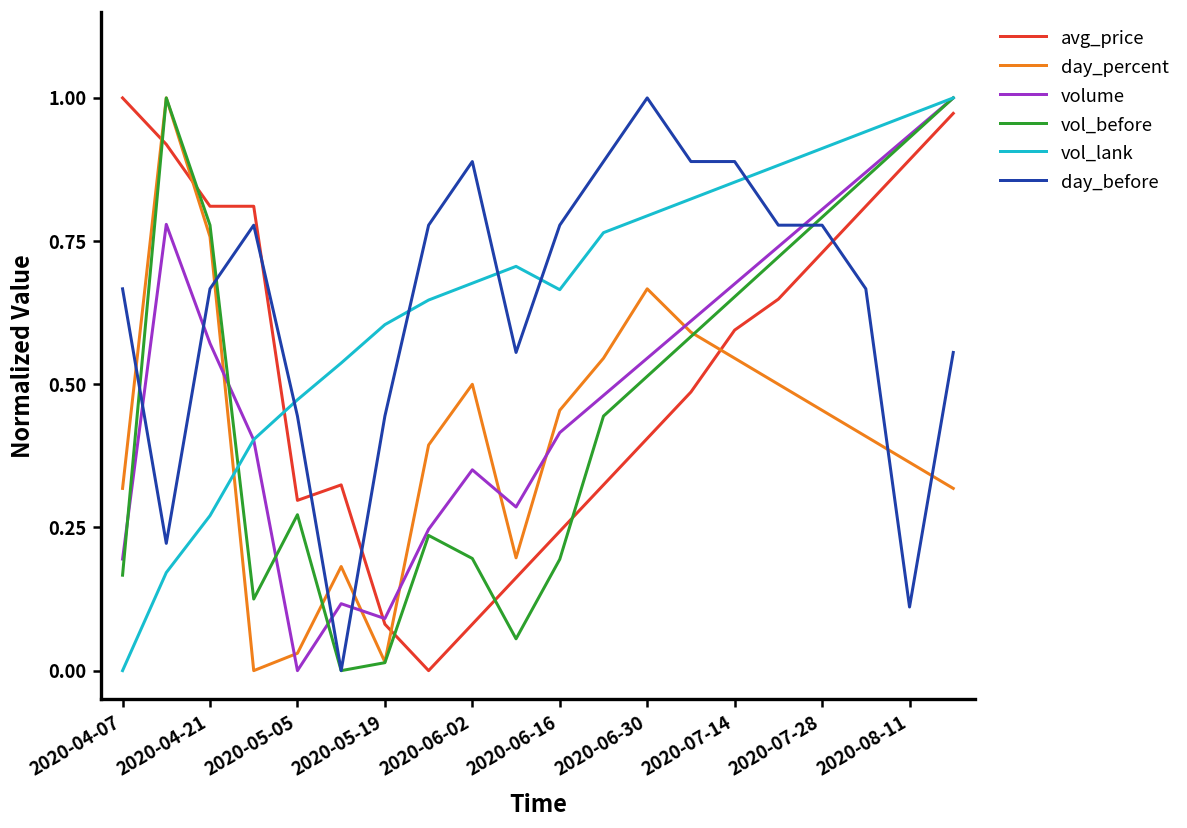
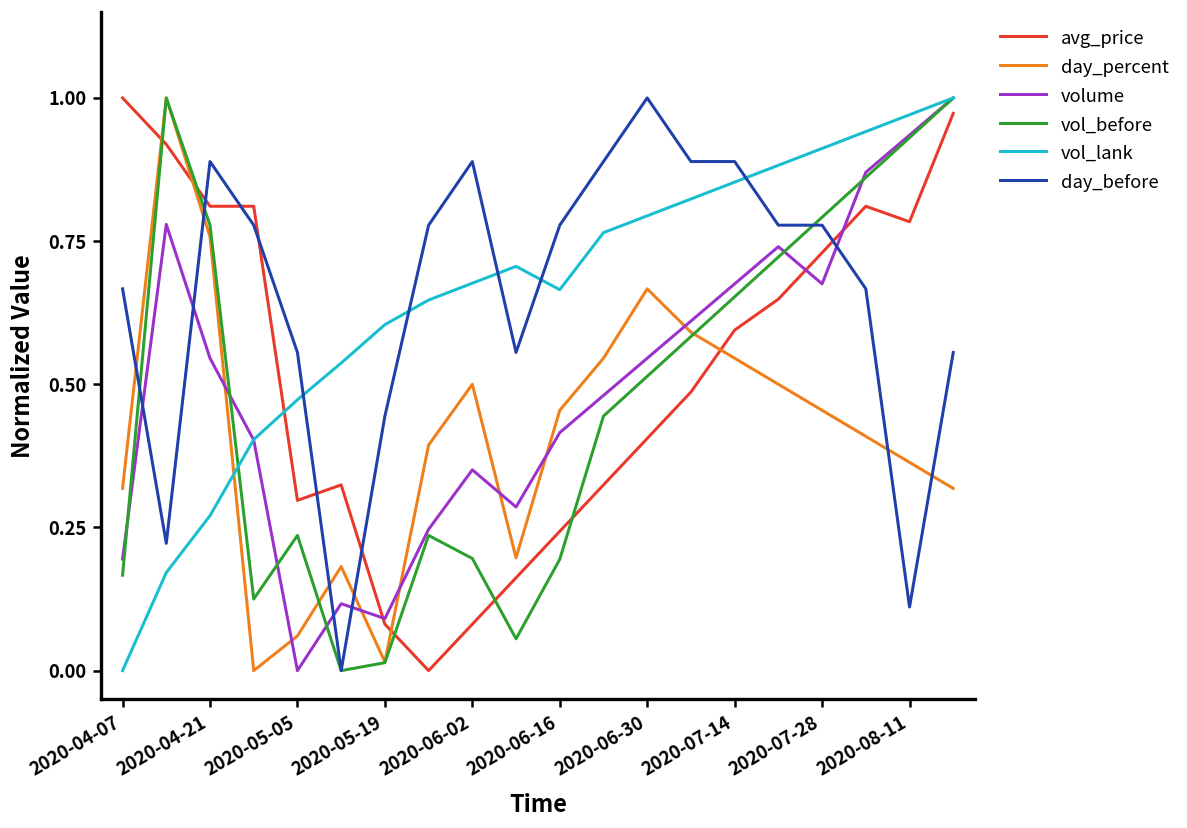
volume, 2020-04-21: 0.57 -> 0.55
day_before, 2020-04-21: 0.67 -> 0.89
day_percent, 2020-05-05: 0.03 -> 0.06
vol_before, 2020-05-05: 0.27 -> 0.24
day_before, 2020-05-05: 0.44 -> 0.56
volume, 2020-07-28: 0.81 -> 0.68
avg_price, 2020-08-11: 0.89 -> 0.78
